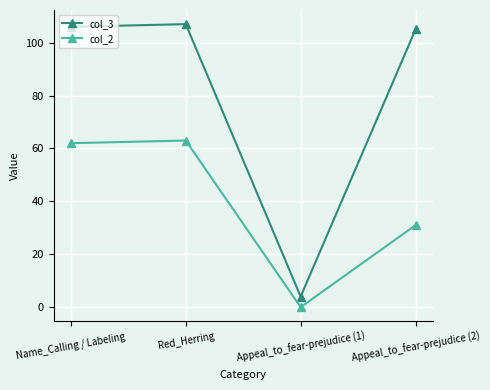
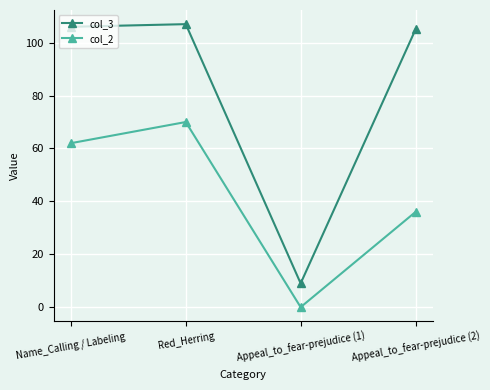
col_2, Red_Herring: 63 -> 70
col_3, Appeal_to_fear-prejudice (1): 4 -> 9
col_2, Appeal_to_fear-prejudice (2): 31 -> 36
